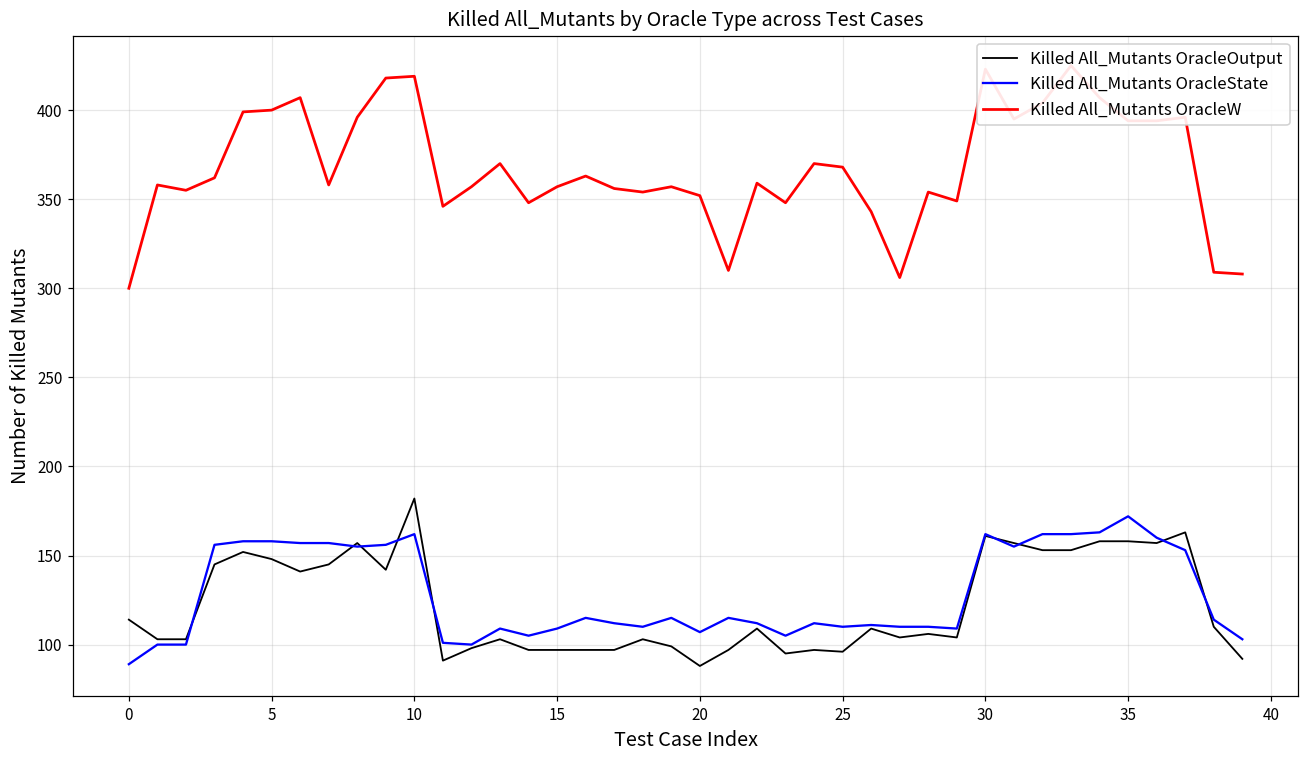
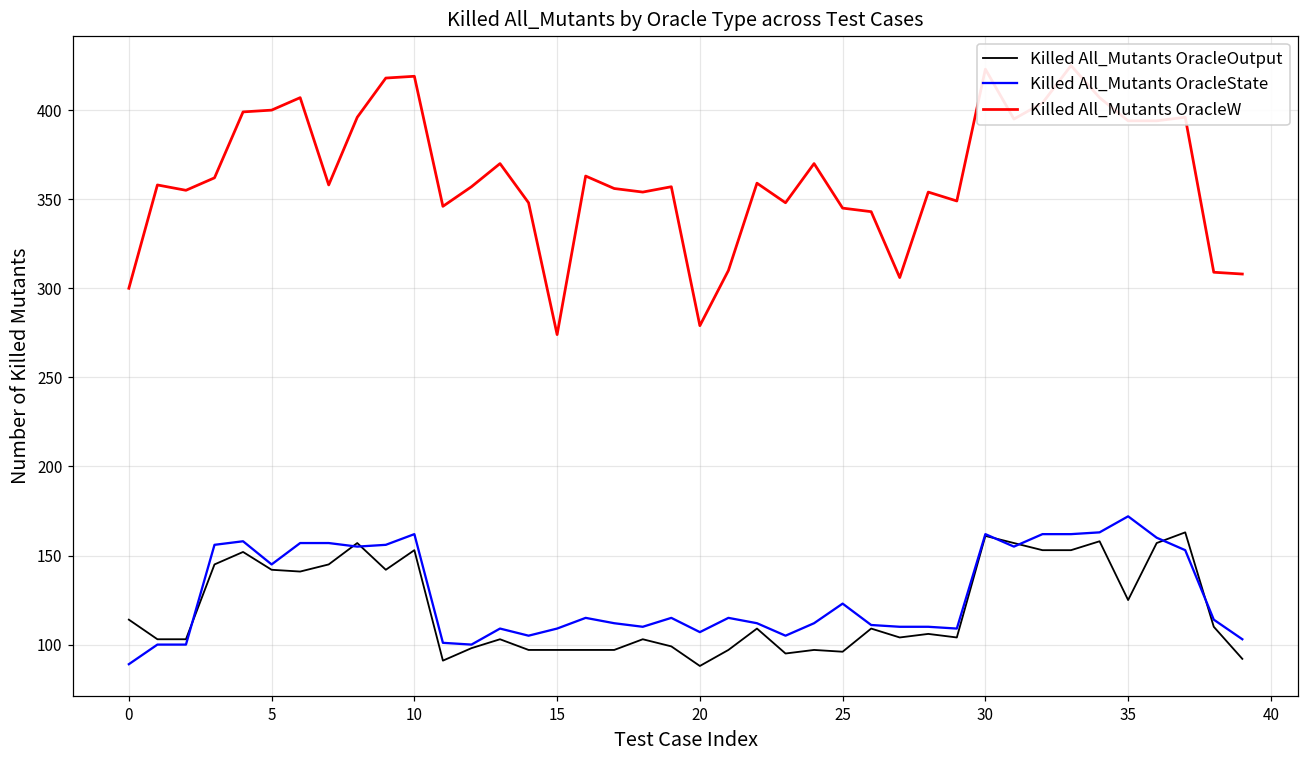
Killed All_Mutants OracleOutput, 5: 148 -> 142
Killed All_Mutants OracleState, 5: 158 -> 145
Killed All_Mutants OracleOutput, 10: 182 -> 153
Killed All_Mutants OracleW, 15: 357 -> 274
Killed All_Mutants OracleW, 20: 352 -> 279
Killed All_Mutants OracleState, 25: 110 -> 123
Killed All_Mutants OracleW, 25: 368 -> 345
Killed All_Mutants OracleOutput, 35: 158 -> 125
